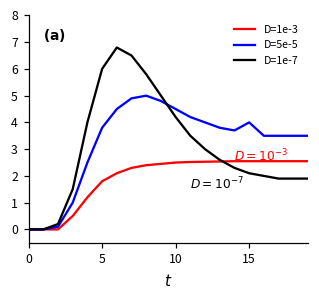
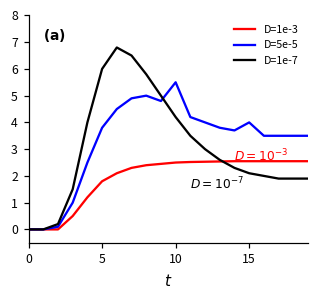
D=5e-5, 10: 4.5 -> 5.5
